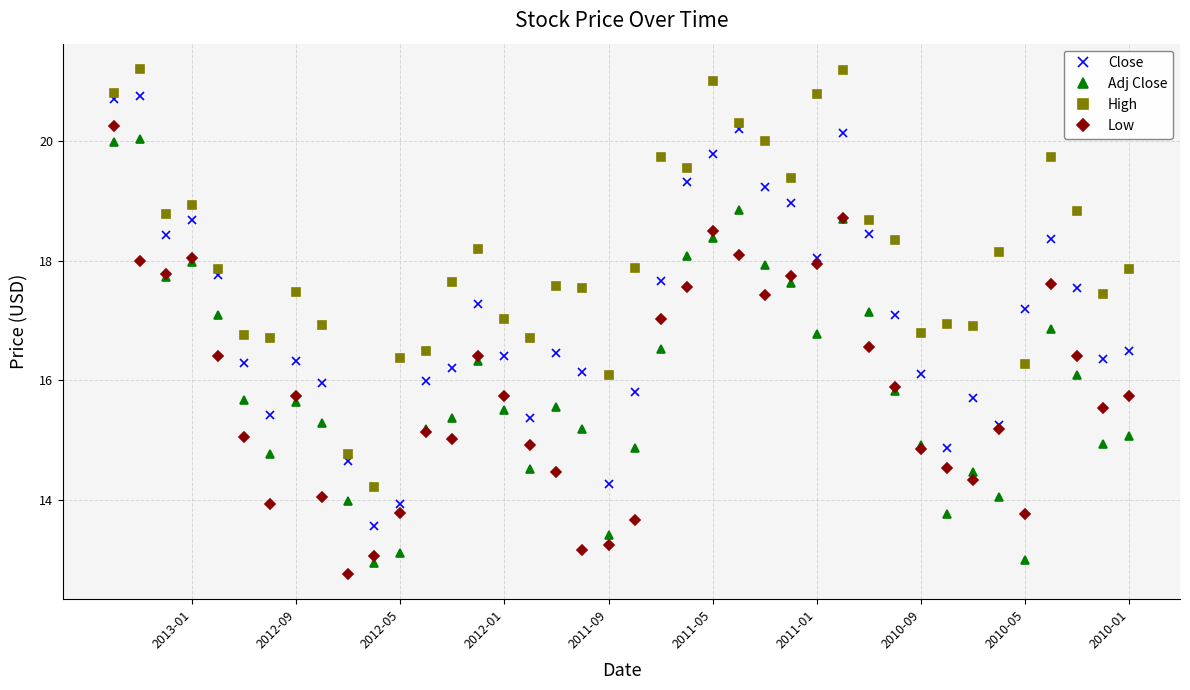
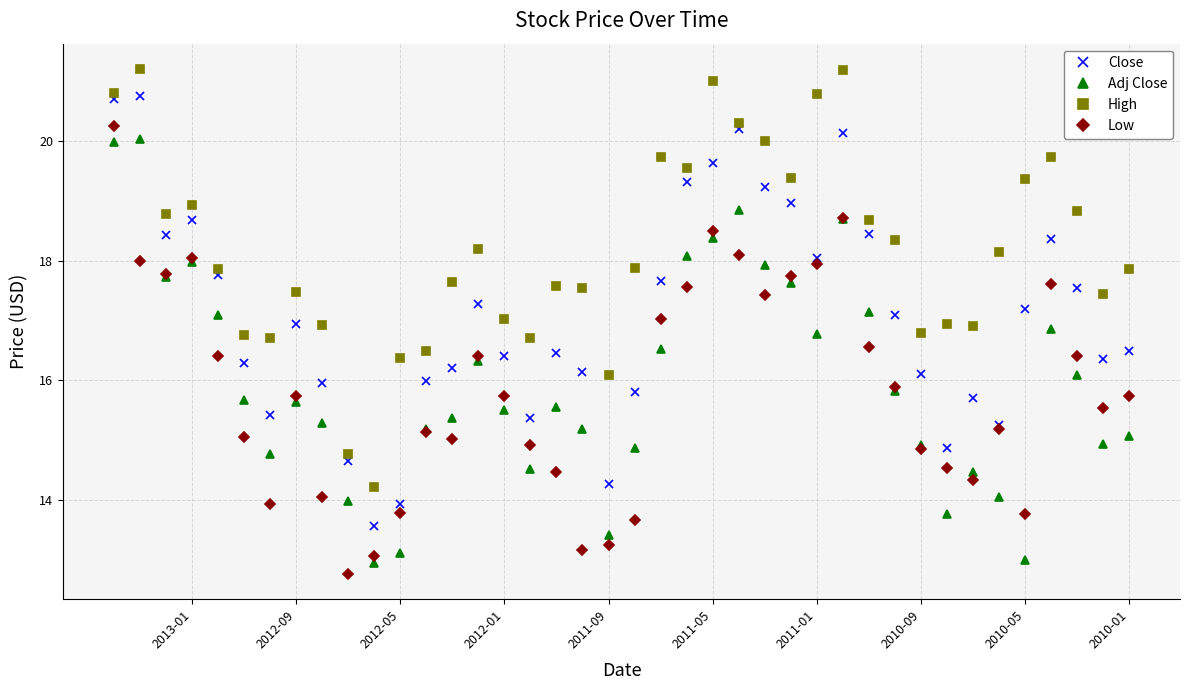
Close, 2012-09: 16.3 -> 17.0
Close, 2011-05: 19.8 -> 19.6
High, 2010-05: 16.3 -> 19.4
